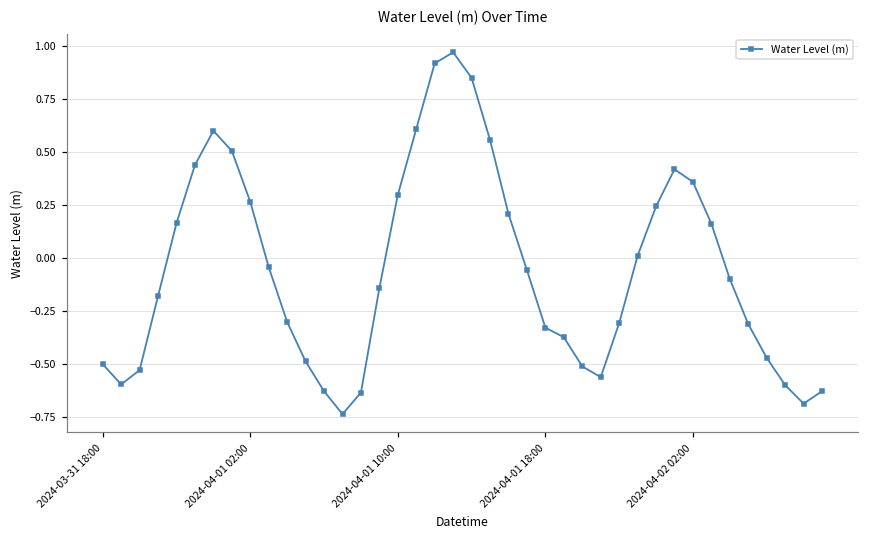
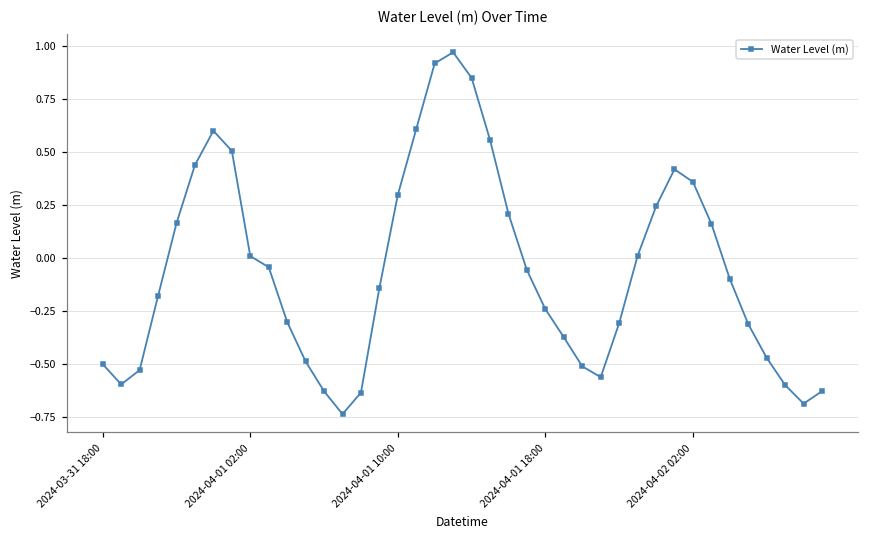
2024-04-01 02:00: 0.27 -> 0.01
2024-04-01 18:00: -0.33 -> -0.24
